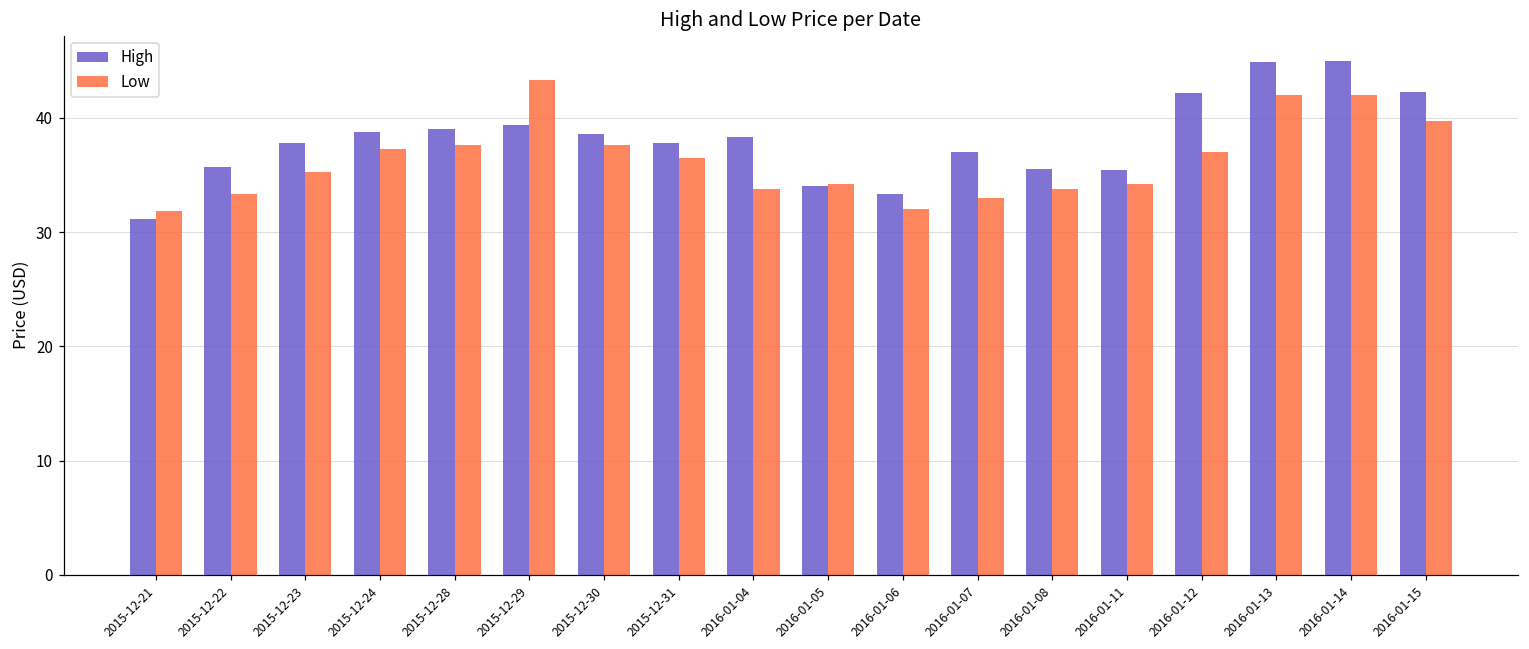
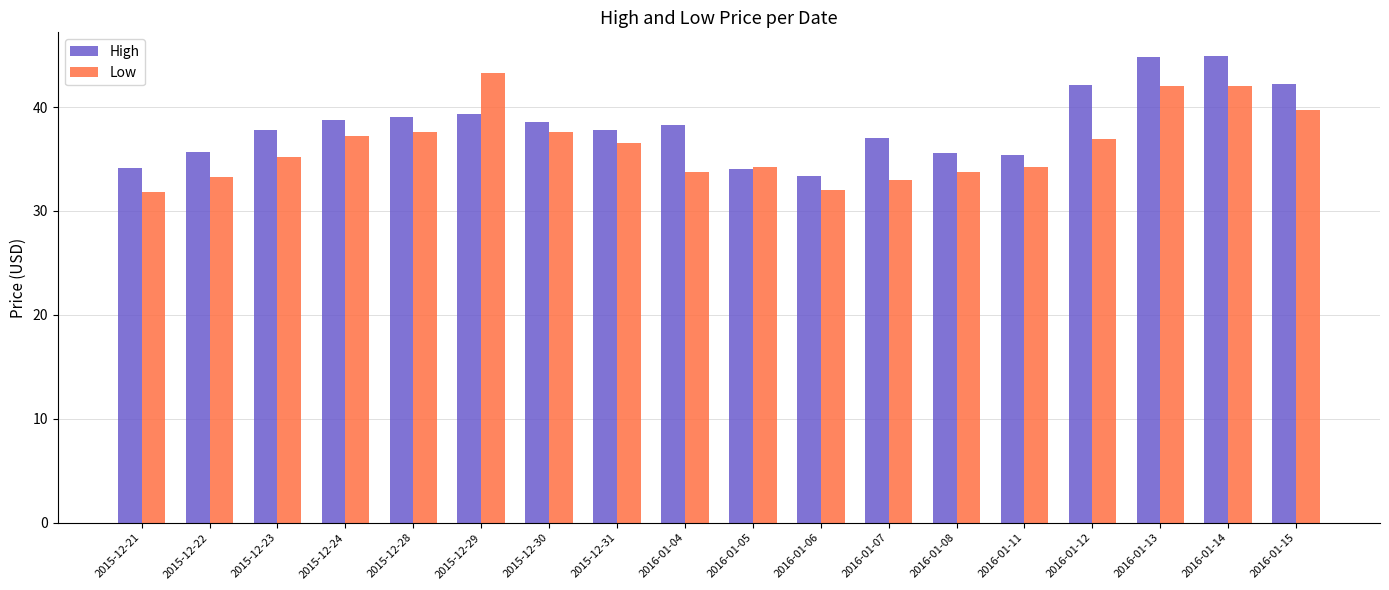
High, 2015-12-21: 31.2 -> 34.1
